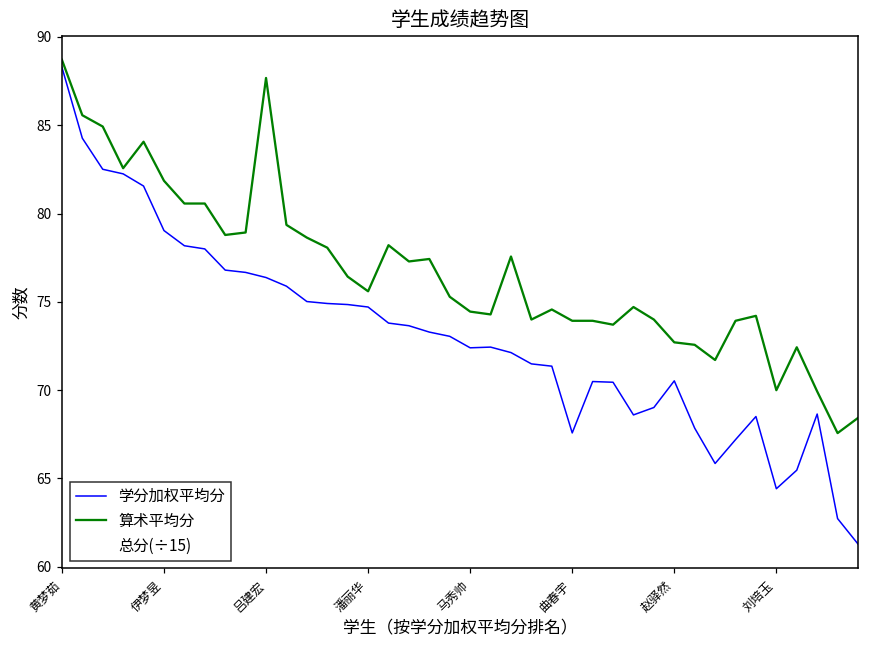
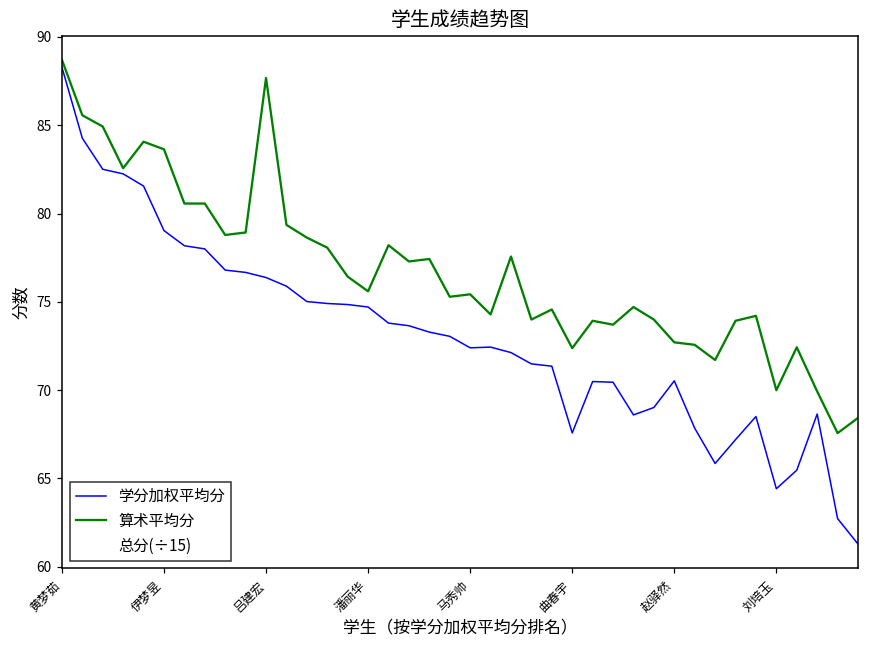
算术平均分, 伊梦昱: 81.9 -> 83.6
算术平均分, 马秀帅: 74.5 -> 75.4
算术平均分, 曲春宇: 73.9 -> 72.4
